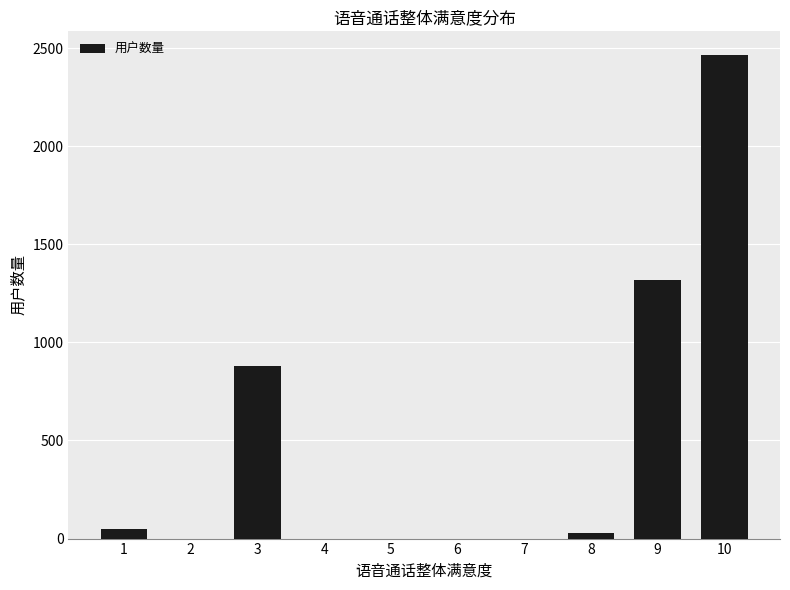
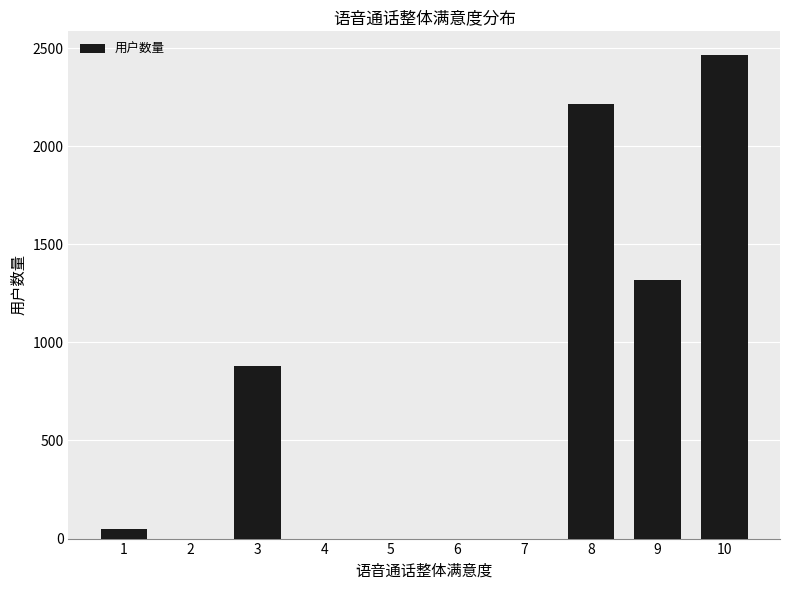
8: 30 -> 2220
